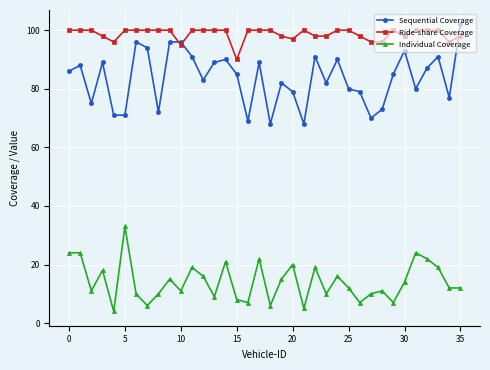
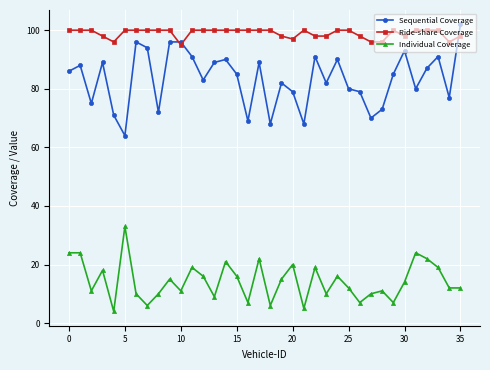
Sequential Coverage, 5: 71 -> 64
Ride-share Coverage, 15: 90 -> 100
Individual Coverage, 15: 8 -> 16
